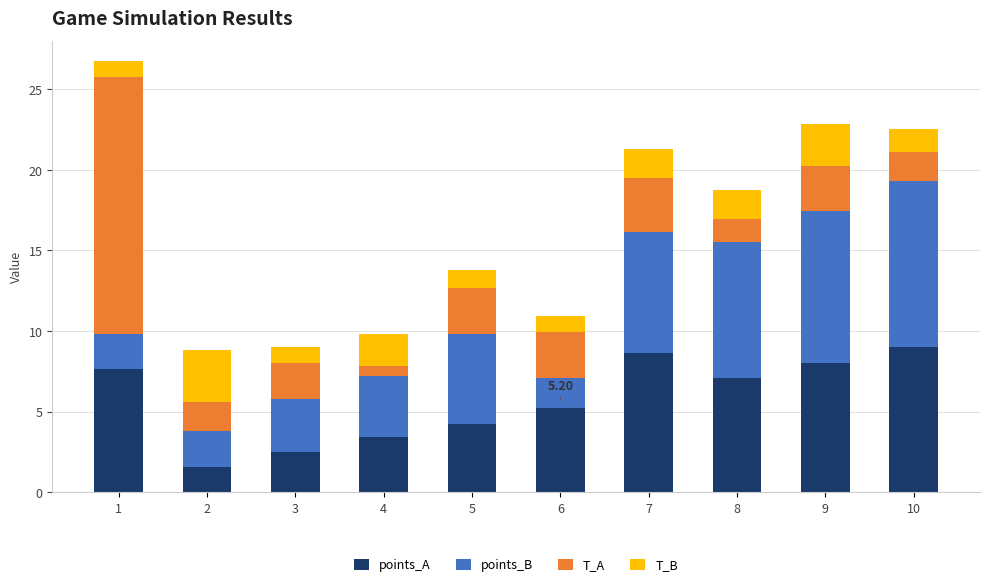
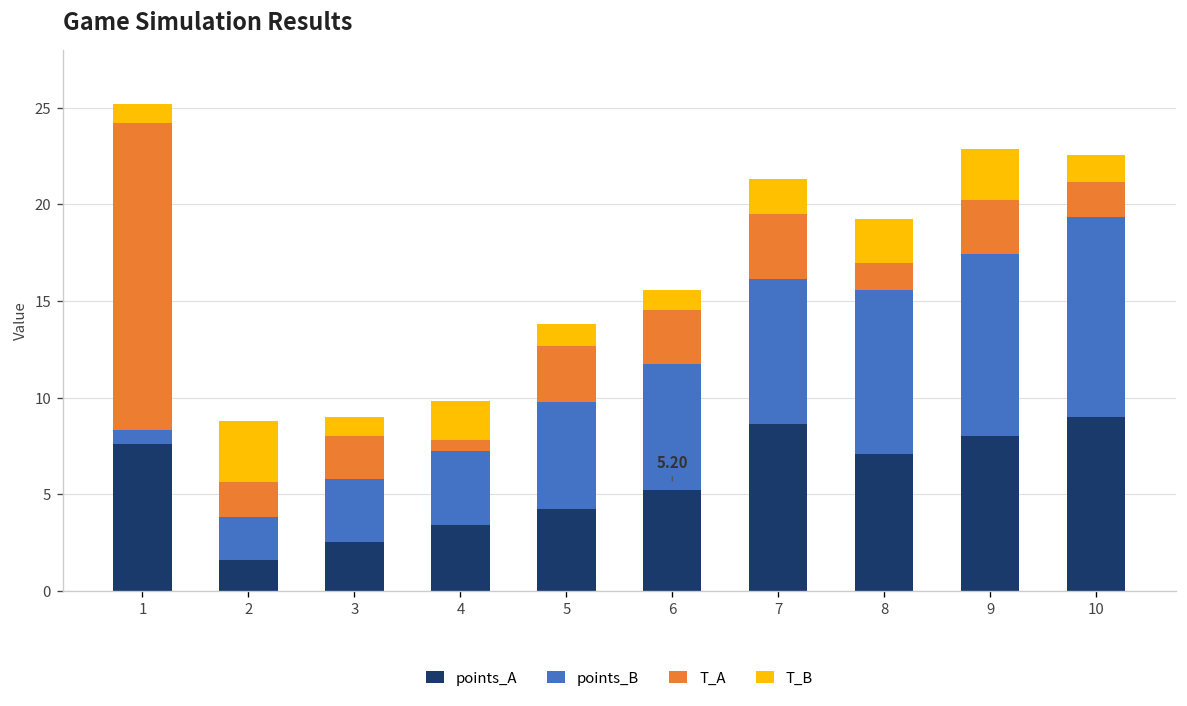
points_B, 1: 2.2 -> 0.7
points_B, 6: 1.9 -> 6.5
T_B, 8: 1.8 -> 2.3
